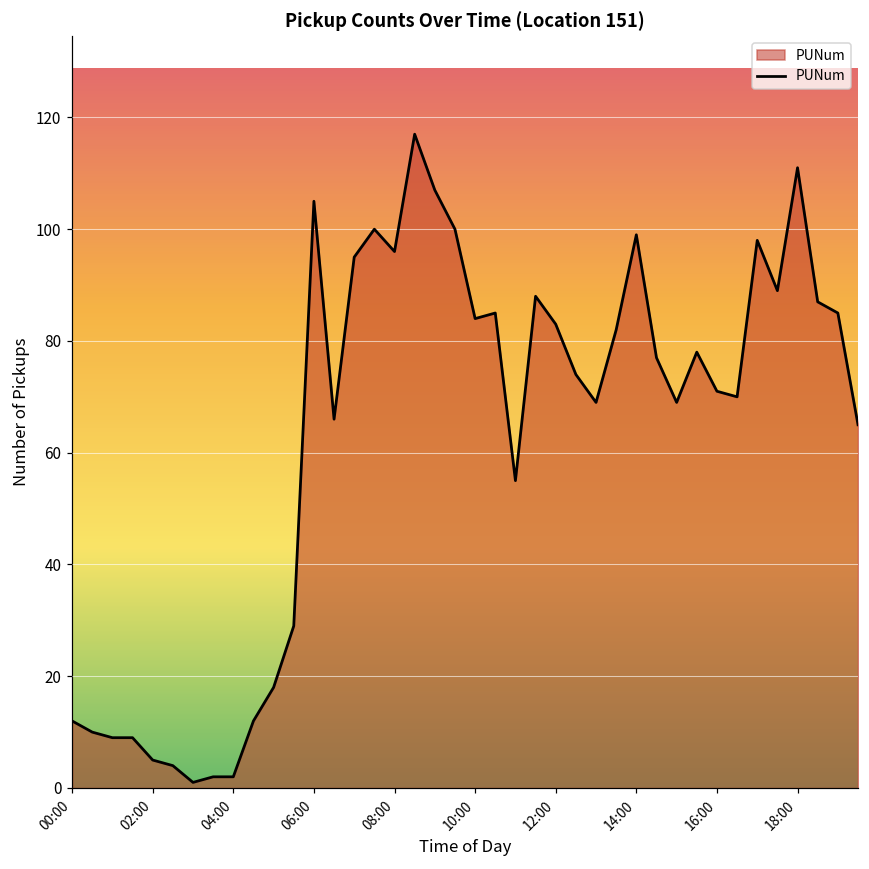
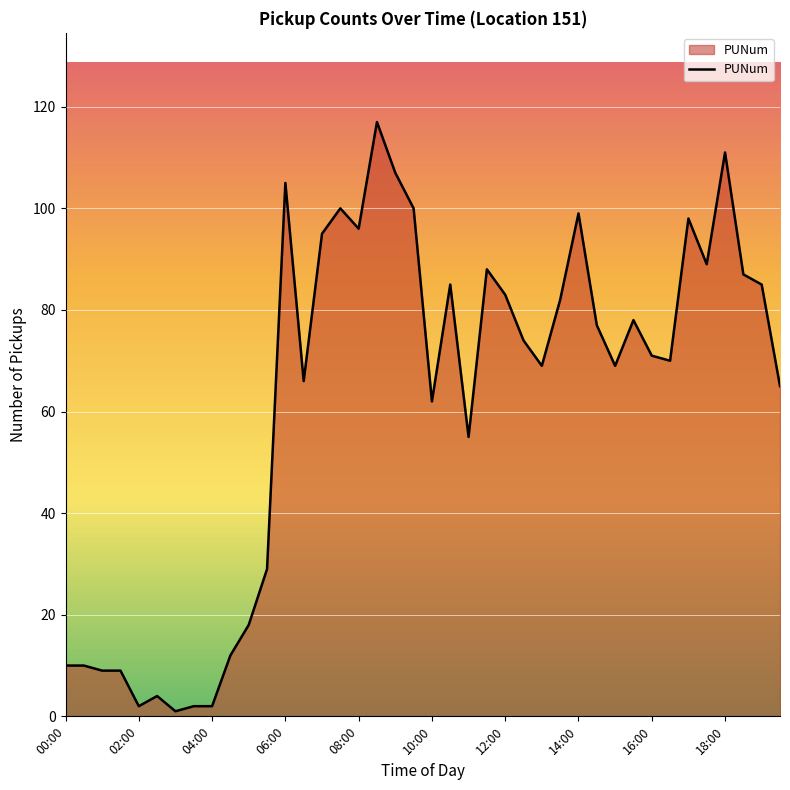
00:00: 12 -> 10
02:00: 5 -> 2
10:00: 84 -> 62
